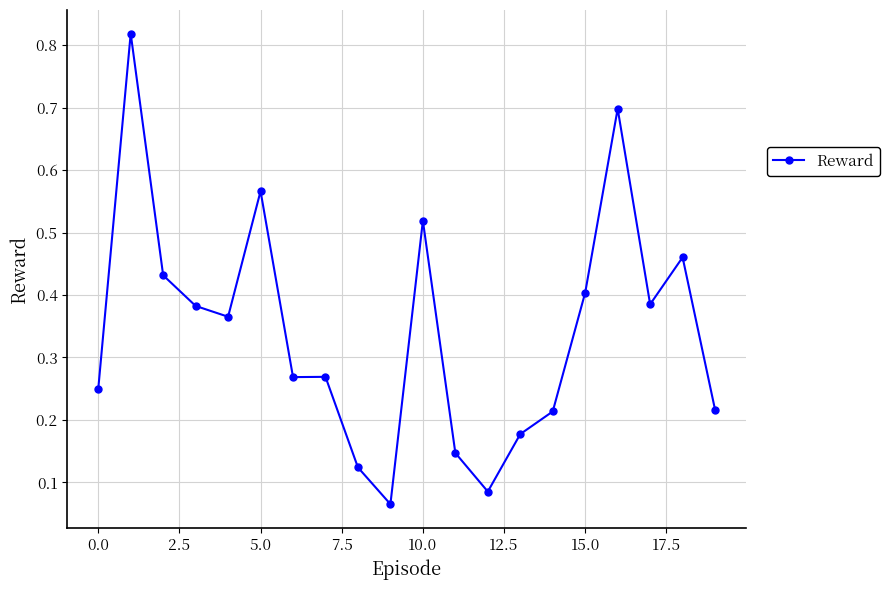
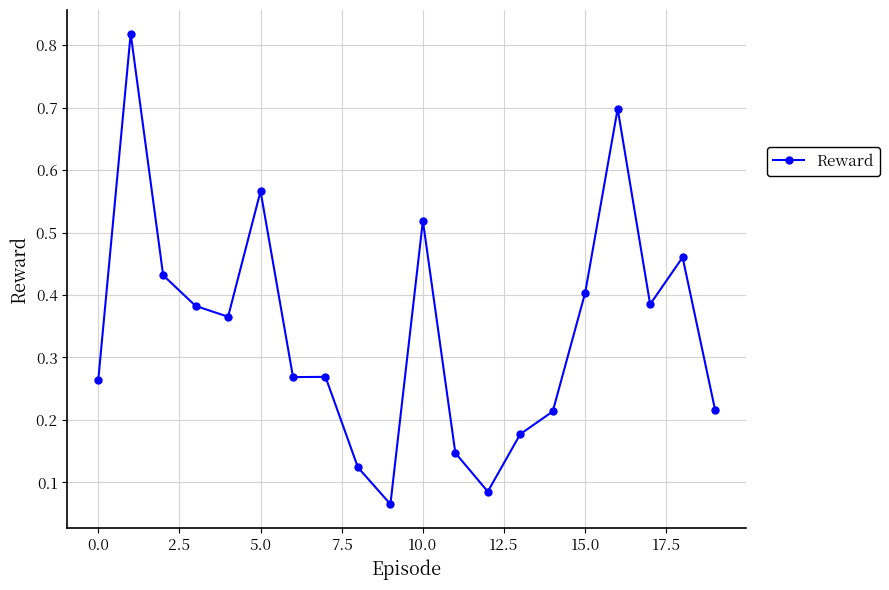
0.0: 0.25 -> 0.26
